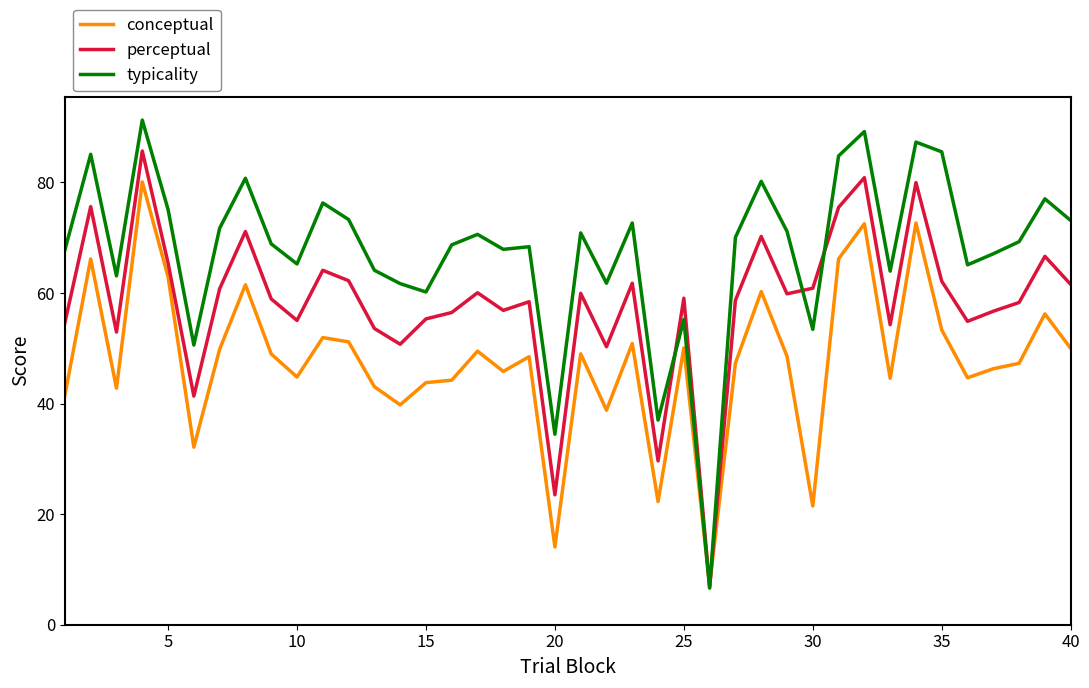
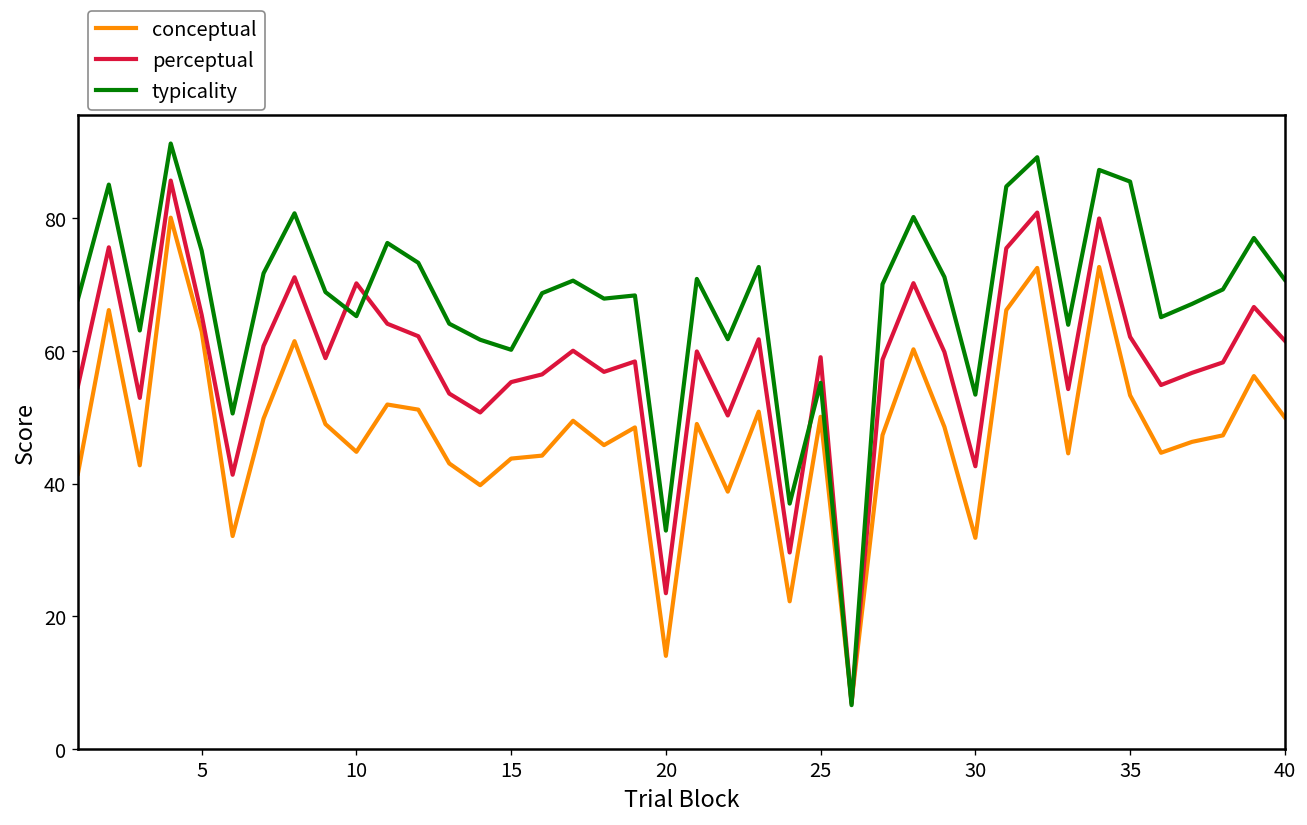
perceptual, 10: 55 -> 70
typicality, 20: 34 -> 33
conceptual, 30: 21 -> 32
perceptual, 30: 61 -> 43
typicality, 40: 73 -> 71
